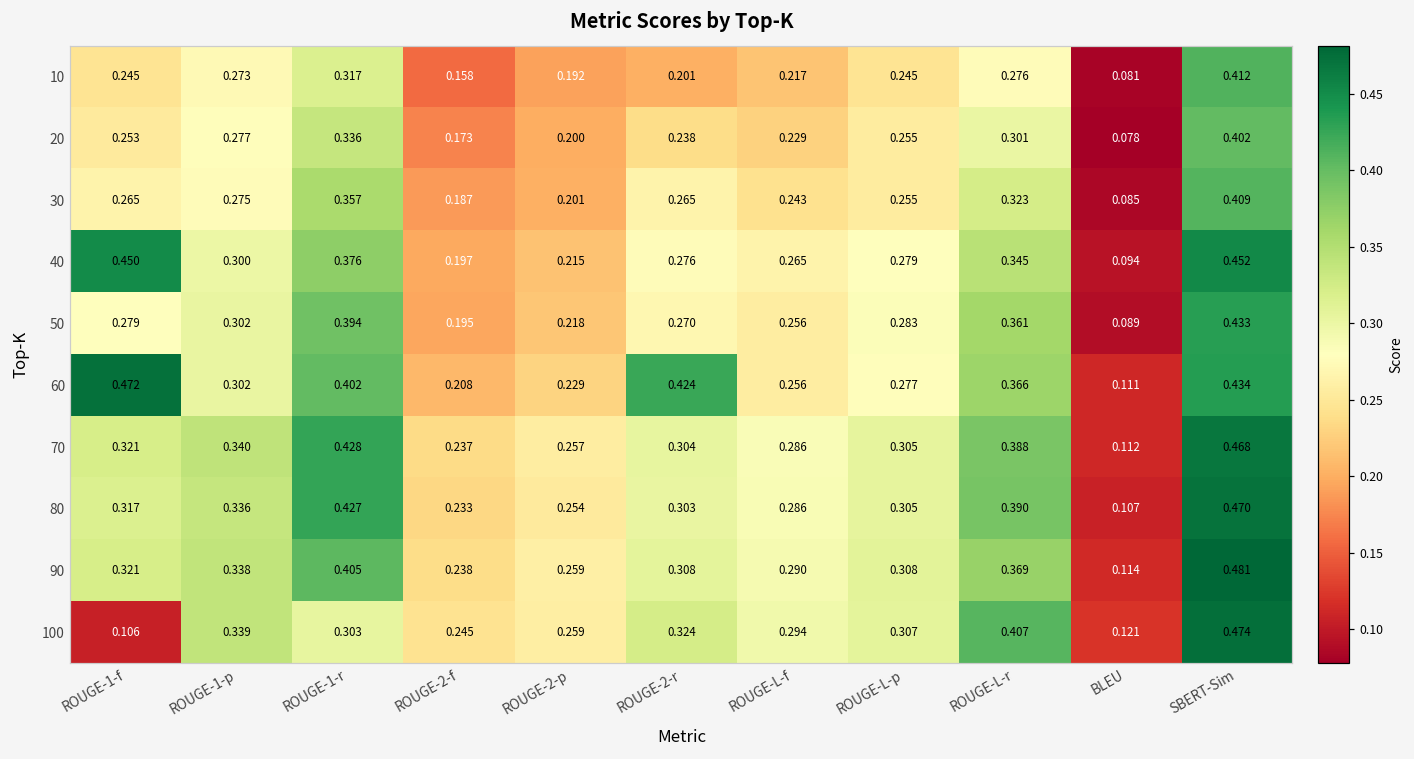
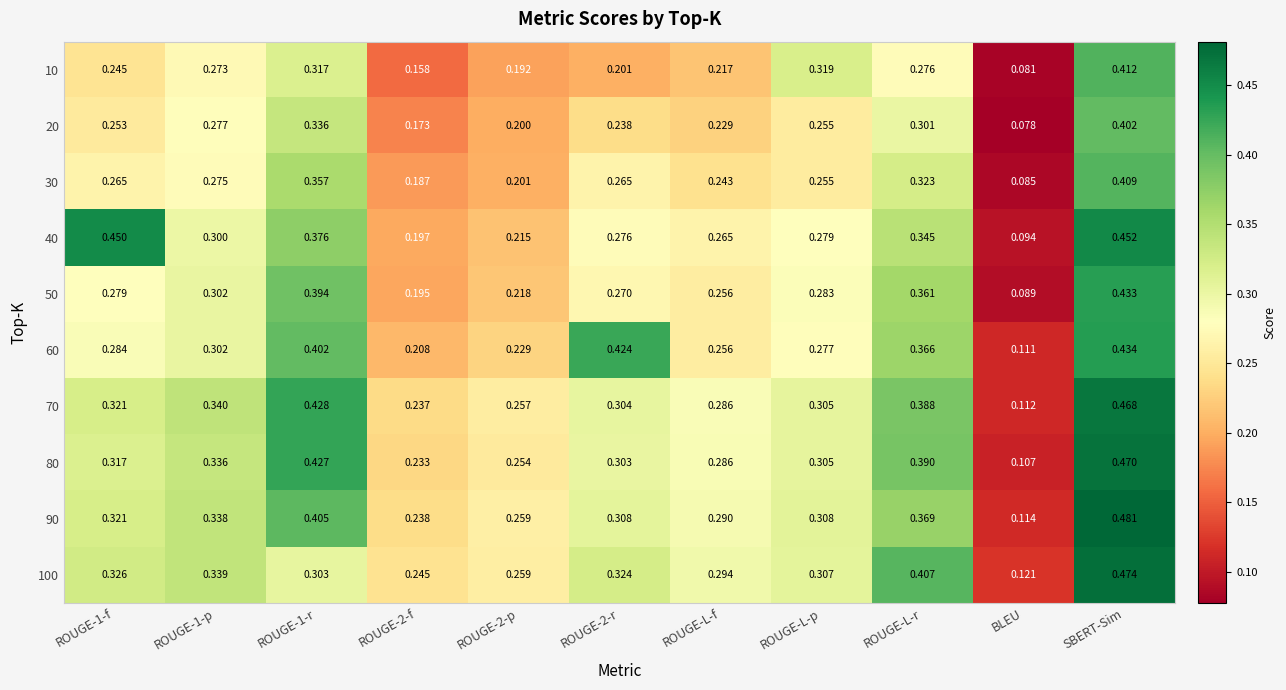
10, ROUGE-L-p: 0.245 -> 0.319
60, ROUGE-1-f: 0.472 -> 0.284
100, ROUGE-1-f: 0.106 -> 0.326
